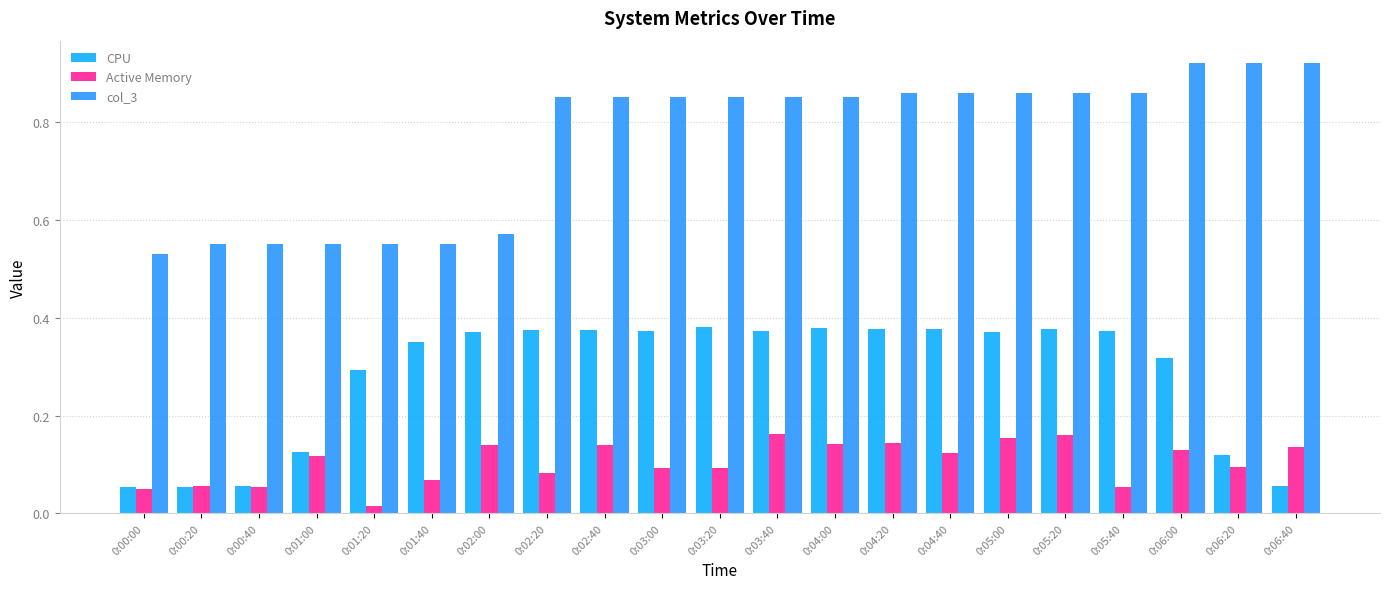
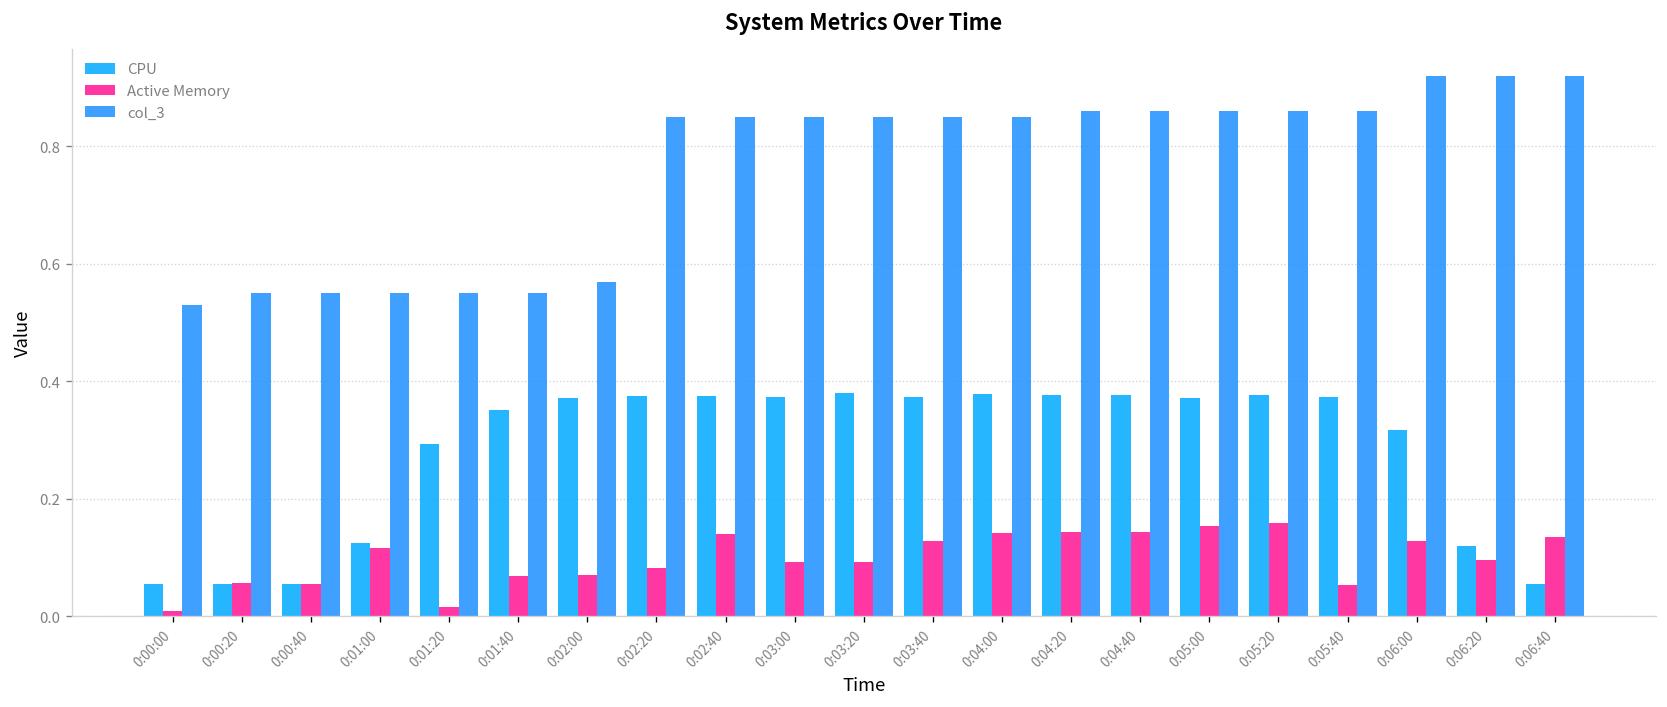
Active Memory, 0:00:00: 0.05 -> 0.01
Active Memory, 0:02:00: 0.14 -> 0.07
Active Memory, 0:03:40: 0.16 -> 0.13
Active Memory, 0:04:40: 0.12 -> 0.14
